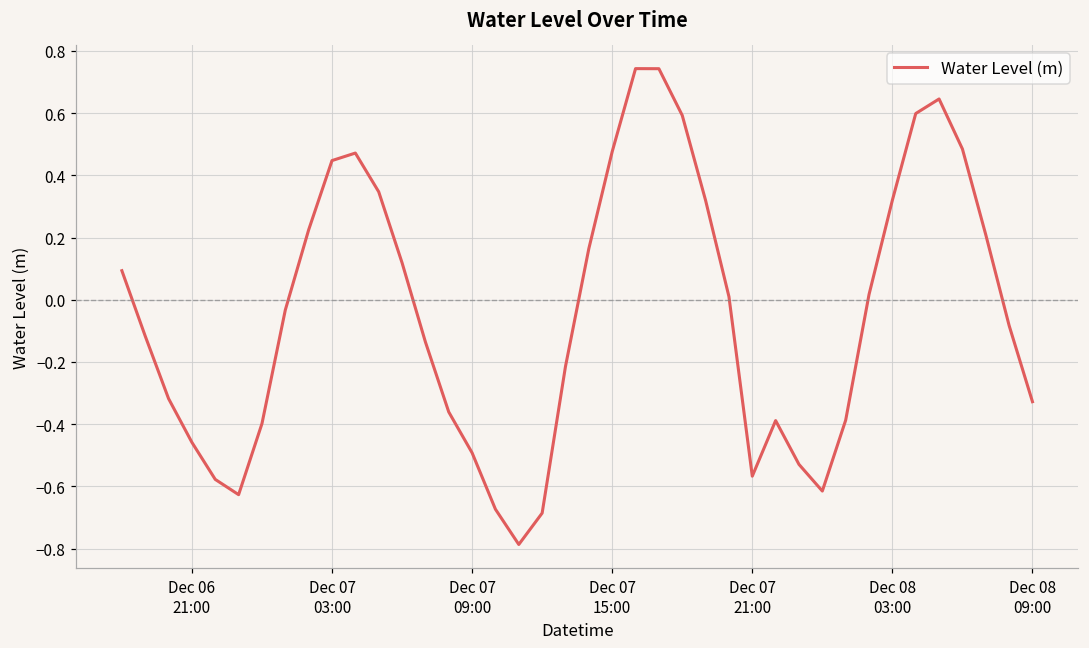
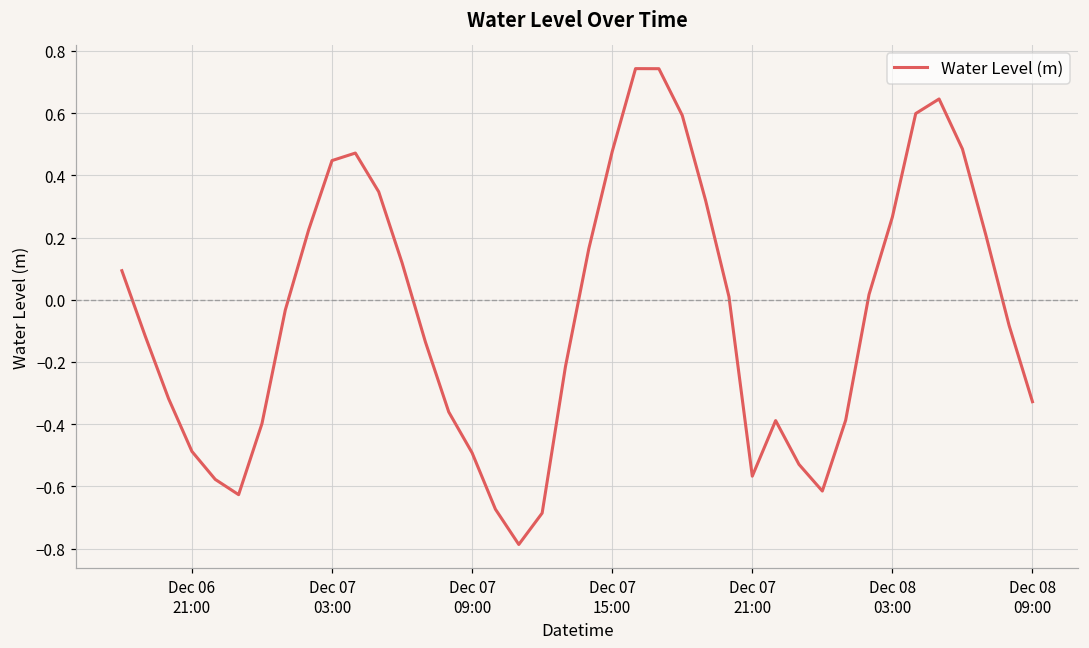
Dec 06 21:00: -0.46 -> -0.49
Dec 08 03:00: 0.32 -> 0.27
